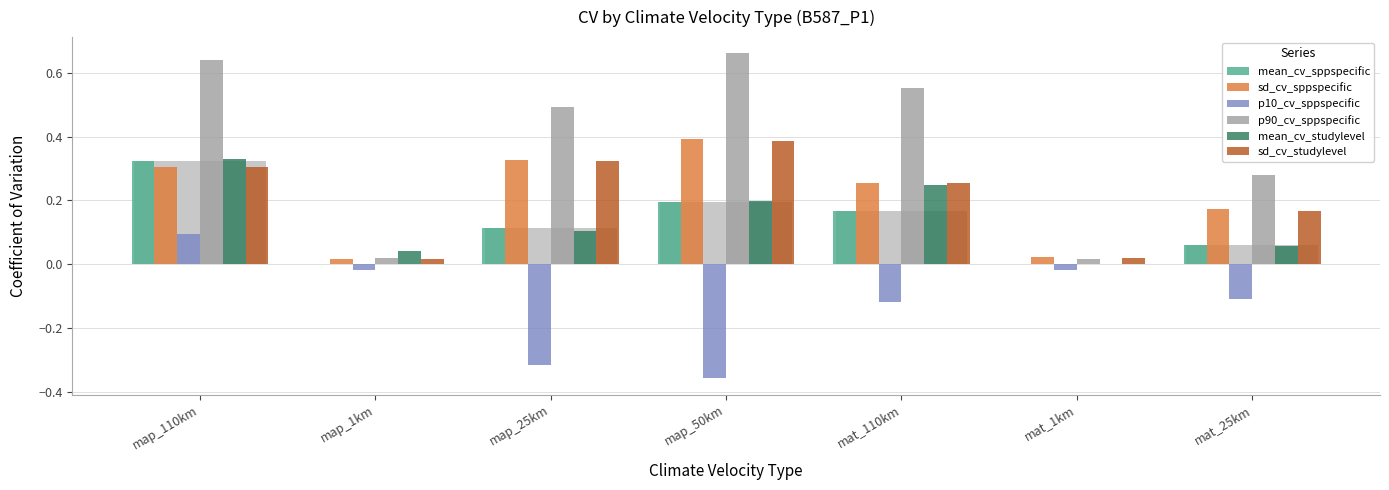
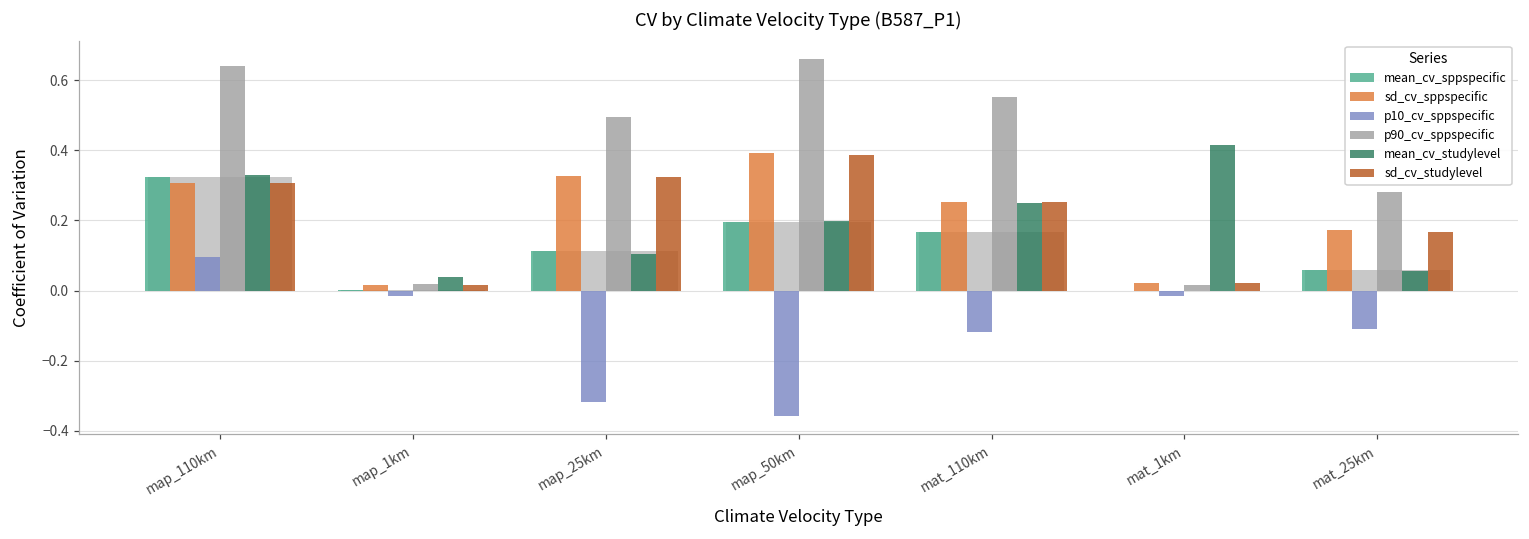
mean_cv_studylevel, mat_1km: 0.00 -> 0.41
